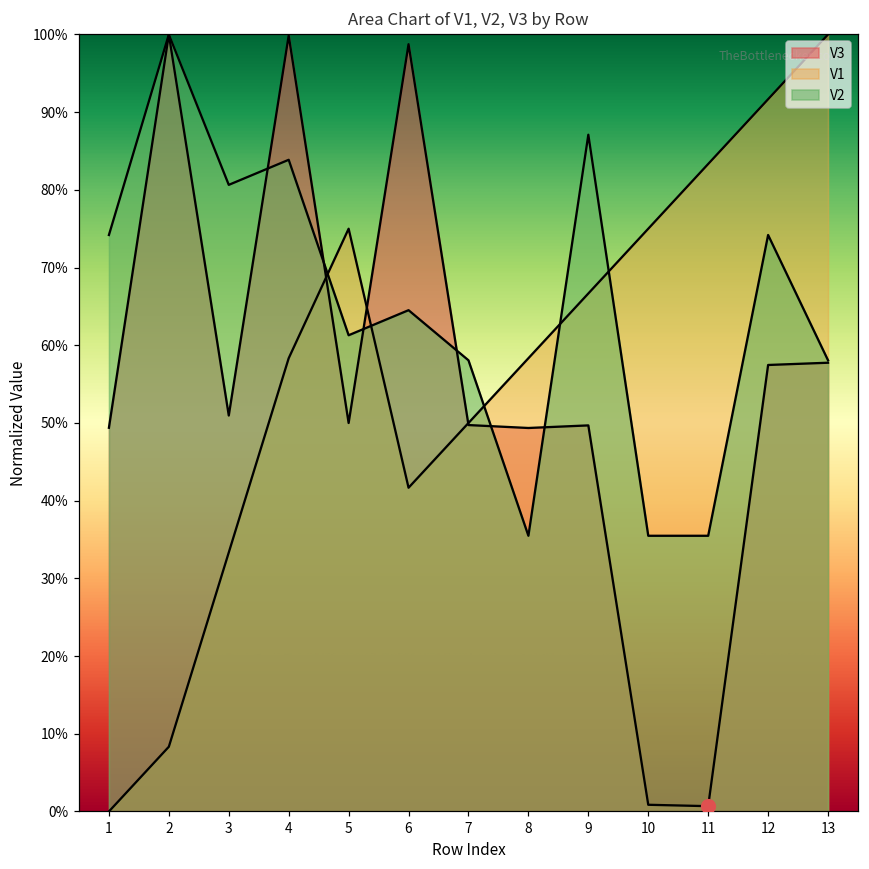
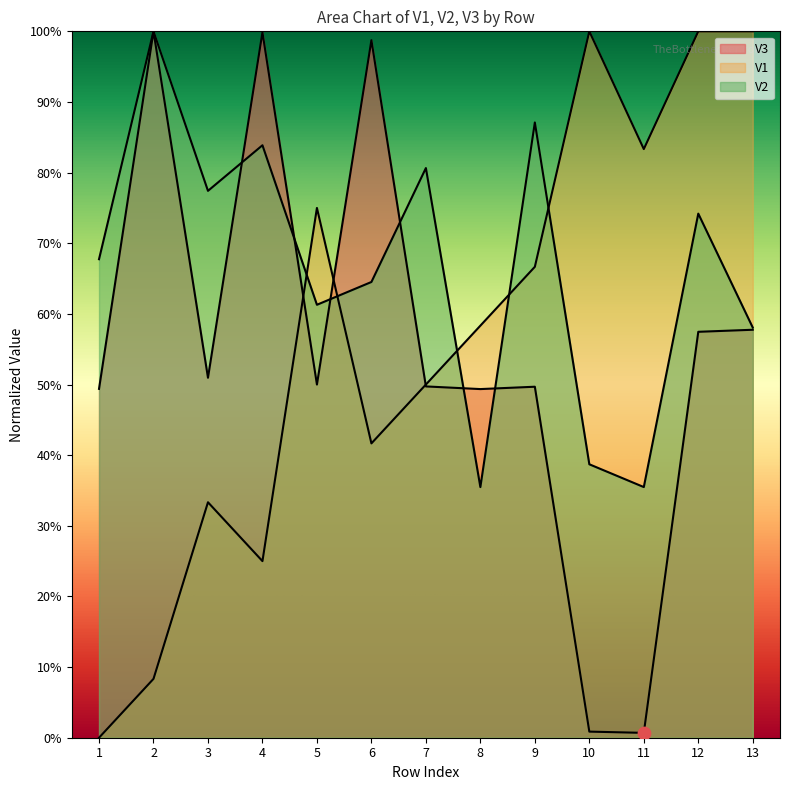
V2, 1: 74% -> 68%
V2, 3: 81% -> 77%
V1, 4: 58% -> 25%
V2, 7: 58% -> 81%
V1, 10: 75% -> 100%
V2, 10: 35% -> 39%
V1, 12: 92% -> 100%
